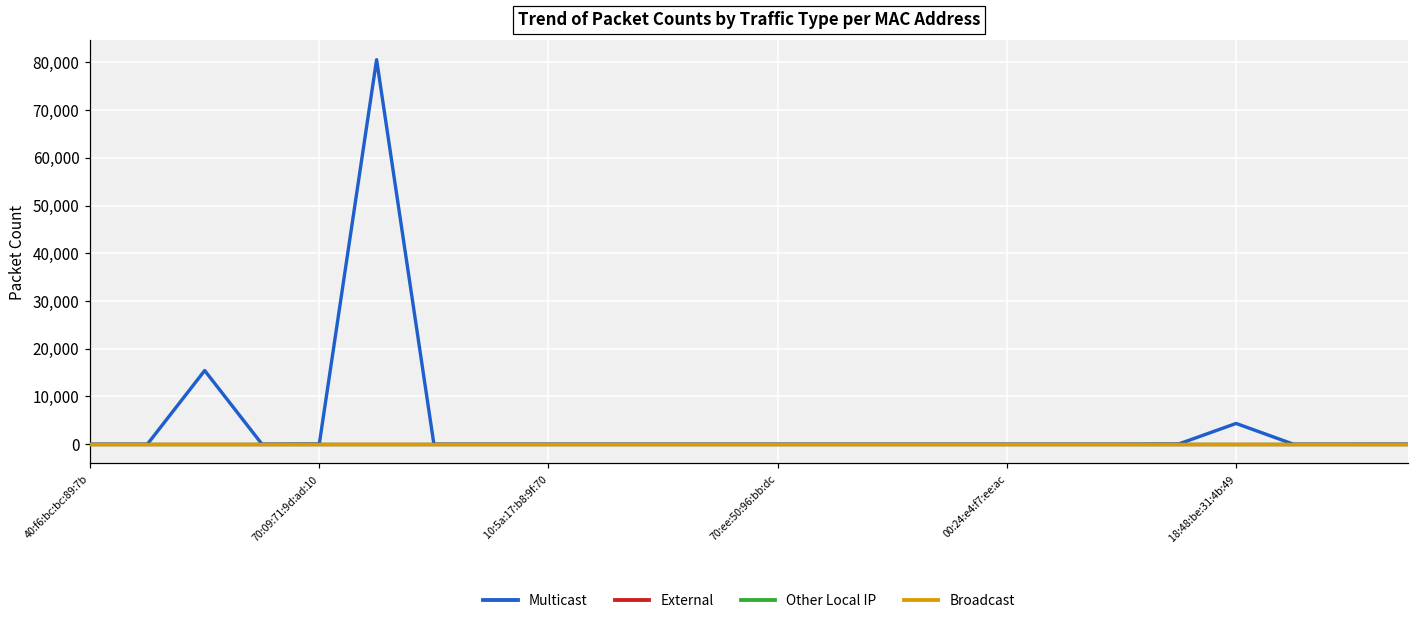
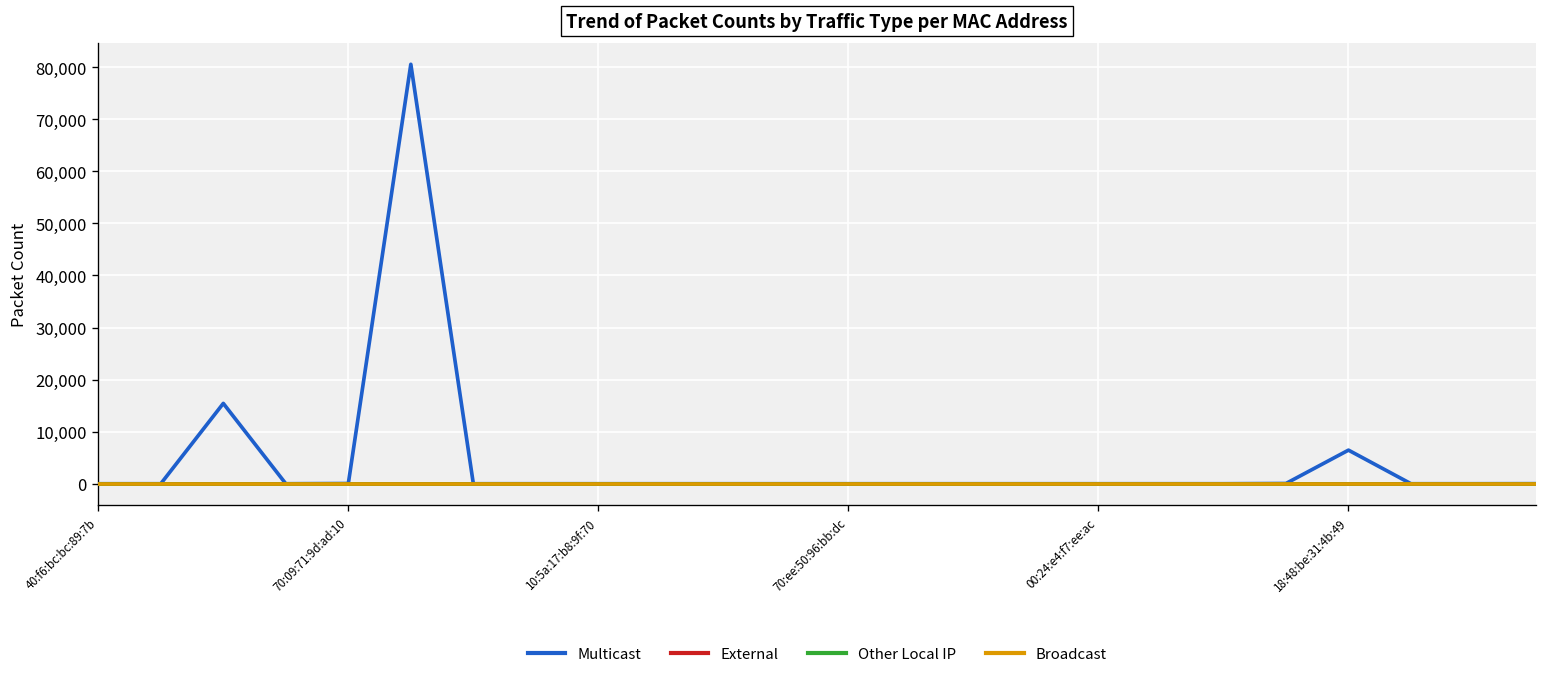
Multicast, 18:48:be:31:4b:49: 4,000 -> 6,000
